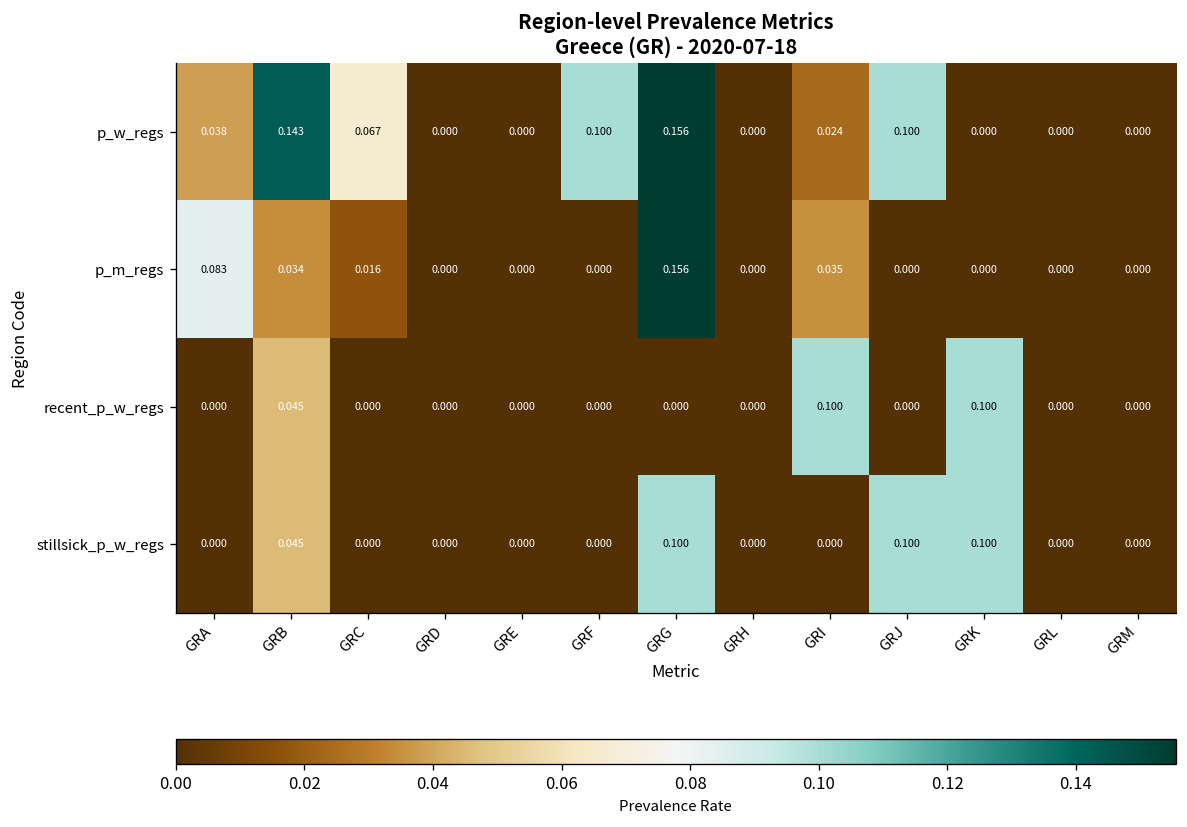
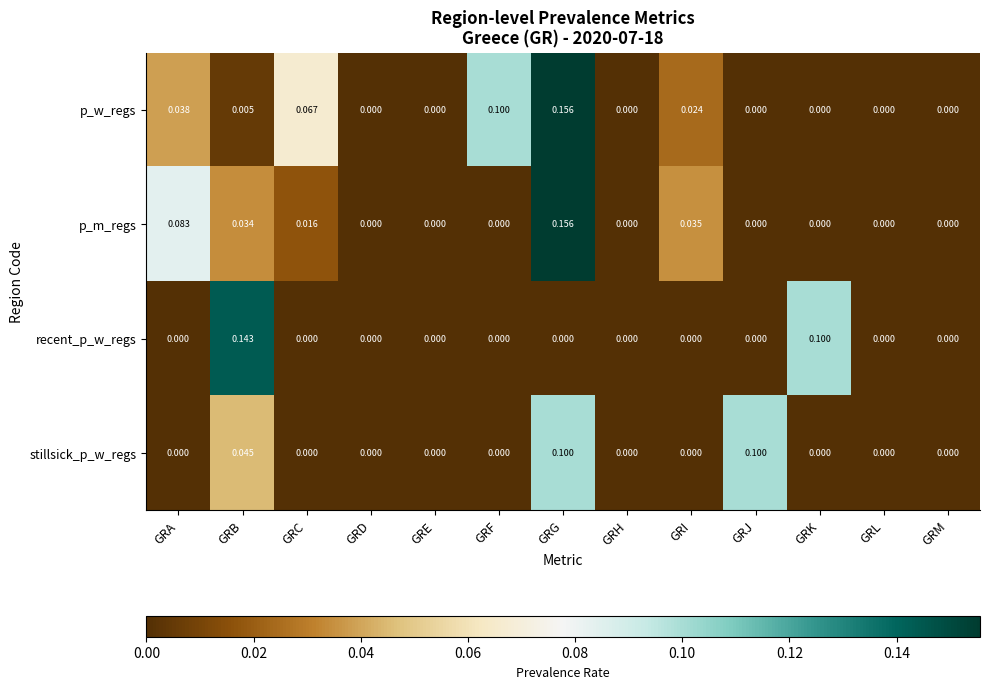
p_w_regs, GRB: 0.143 -> 0.005
p_w_regs, GRJ: 0.100 -> 0.000
recent_p_w_regs, GRB: 0.045 -> 0.143
recent_p_w_regs, GRI: 0.100 -> 0.000
stillsick_p_w_regs, GRK: 0.100 -> 0.000
